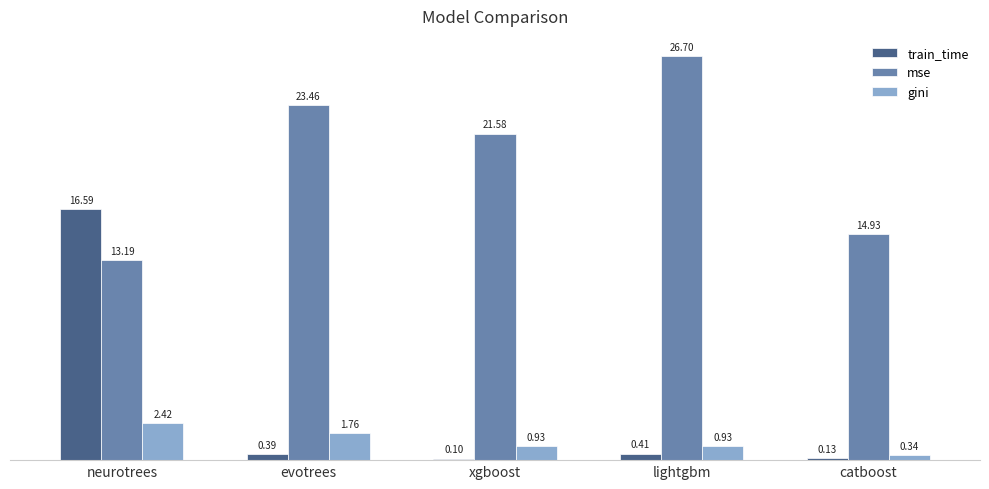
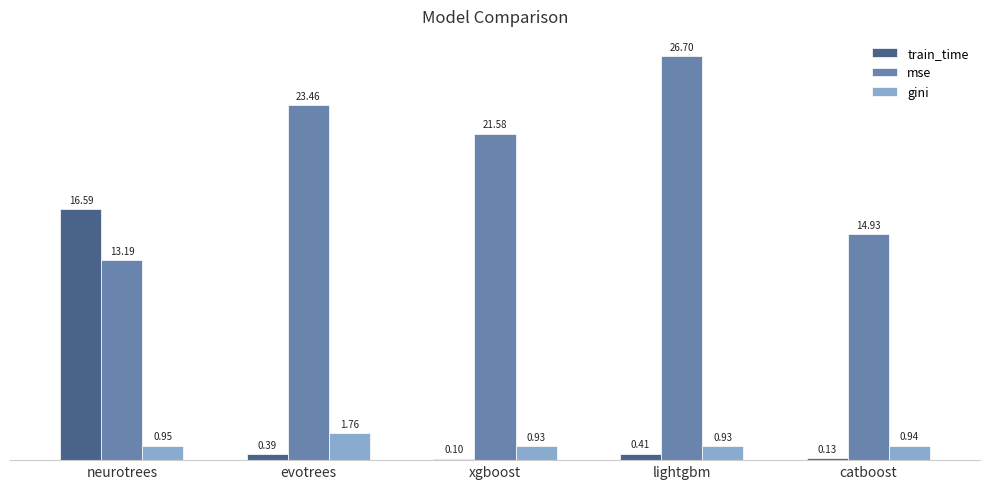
gini, neurotrees: 2.42 -> 0.95
gini, catboost: 0.34 -> 0.94
